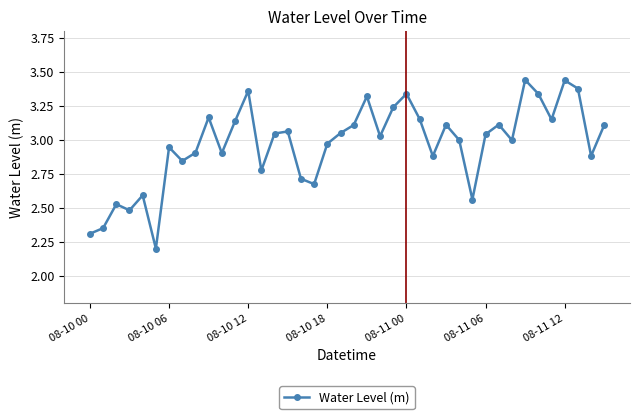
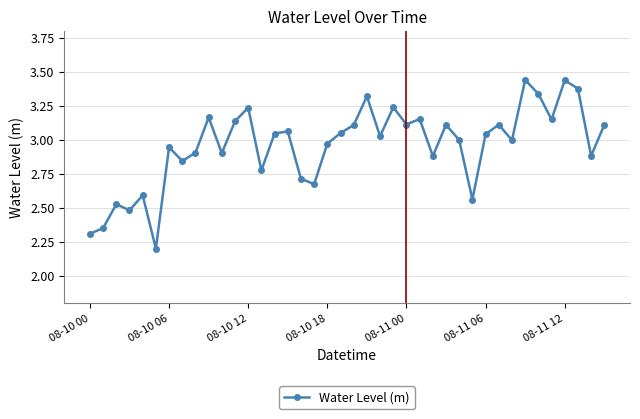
08-10 12: 3.36 -> 3.24
08-11 00: 3.34 -> 3.11
